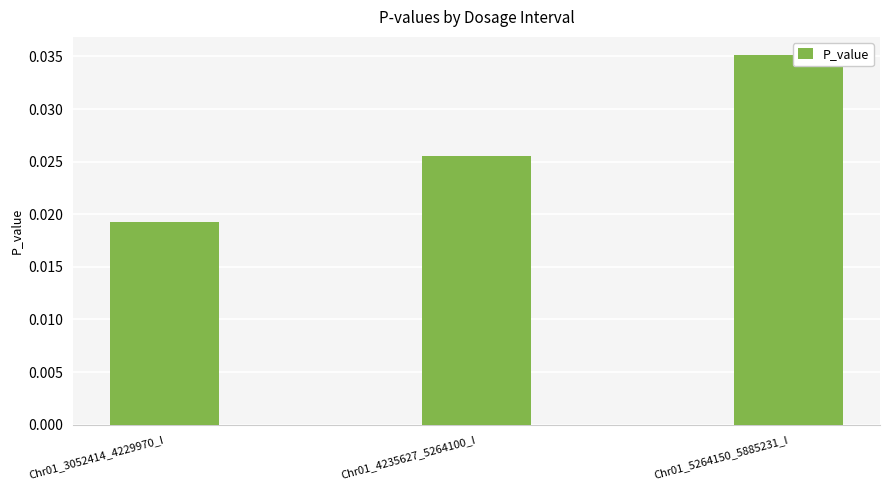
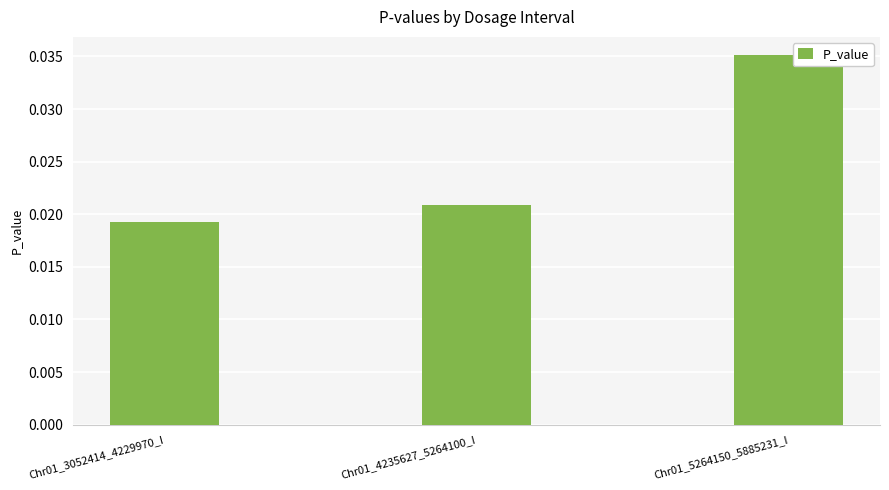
Chr01_4235627_5264100_I: 0.0256 -> 0.0209
